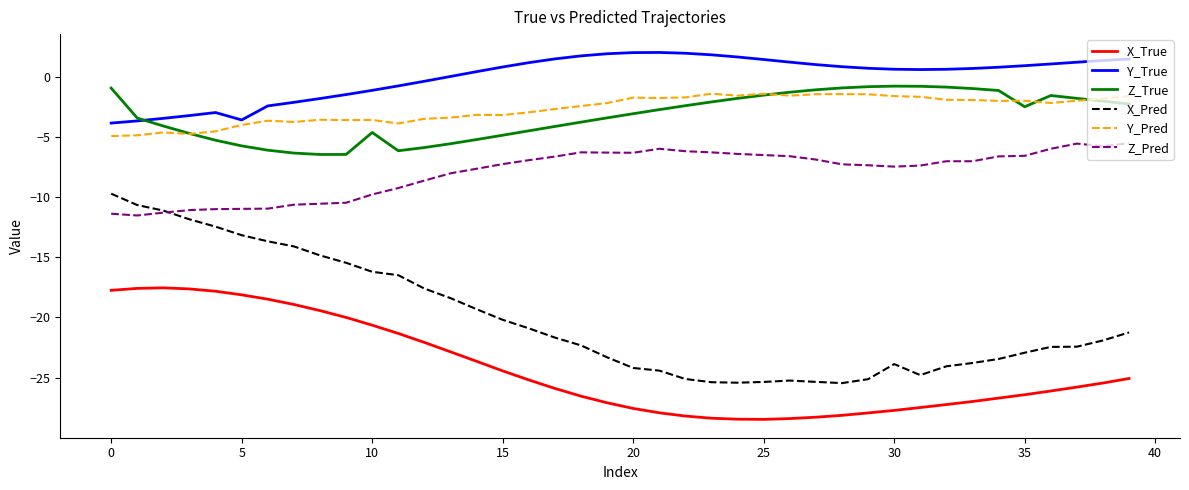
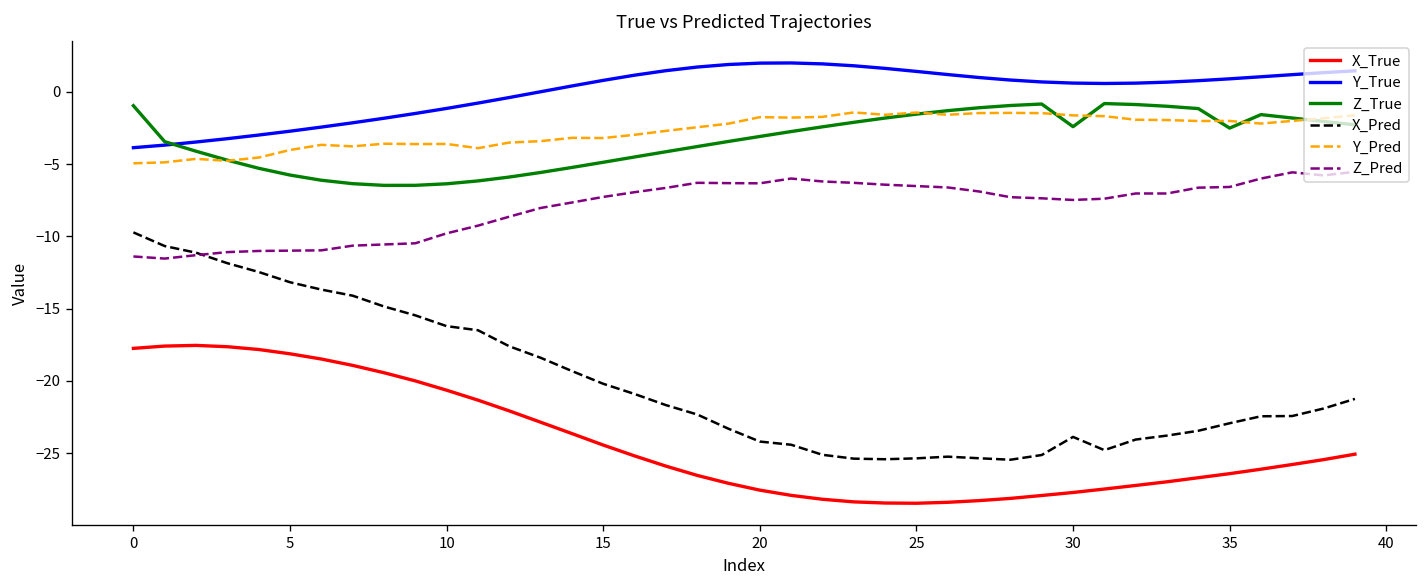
Y_True, 5: -3.6 -> -2.7
Z_True, 10: -4.6 -> -6.4
Z_True, 30: -0.8 -> -2.4
